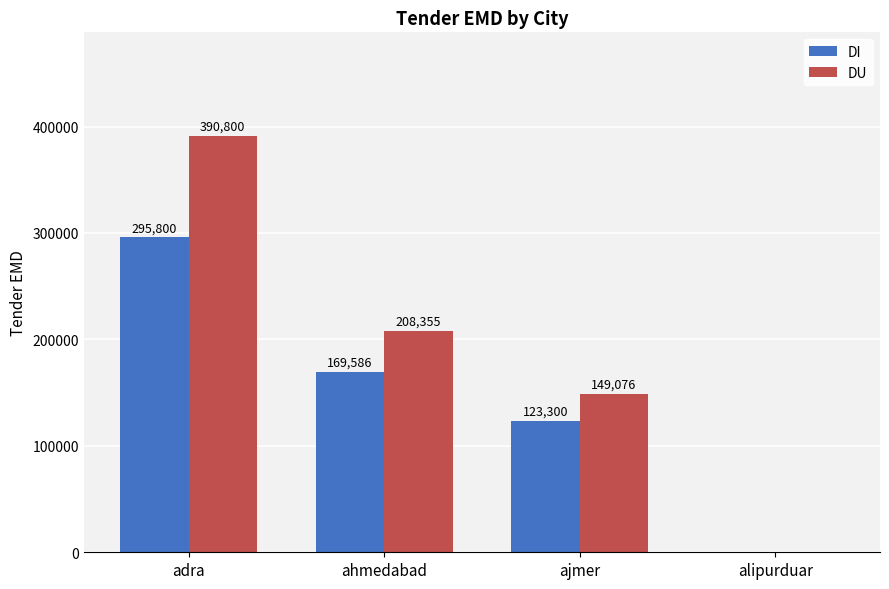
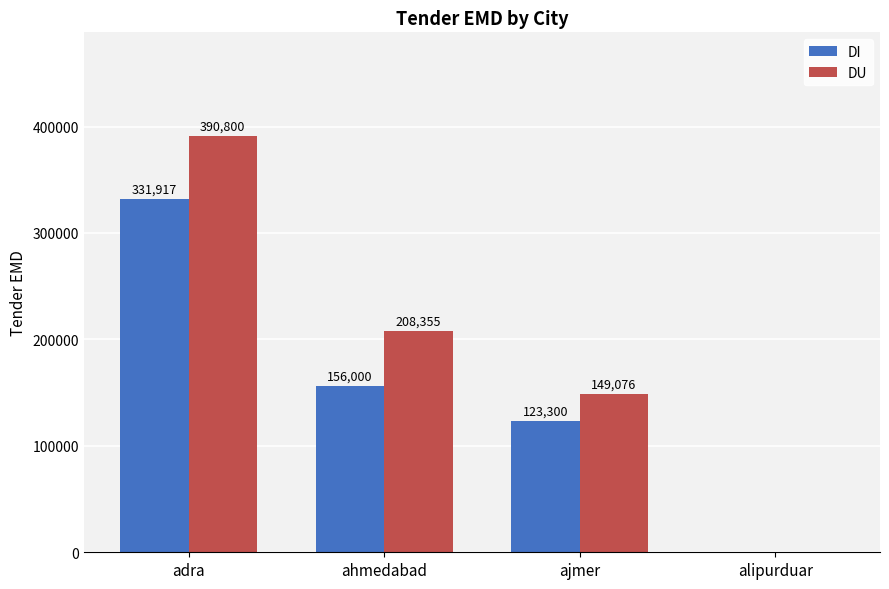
DI, adra: 295,800 -> 331,917
DI, ahmedabad: 169,586 -> 156,000
